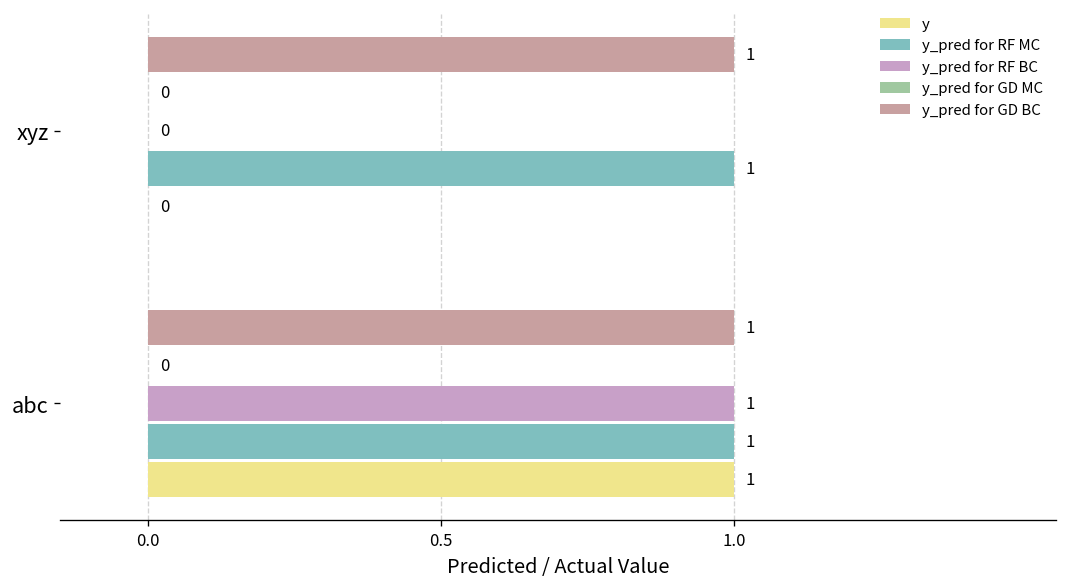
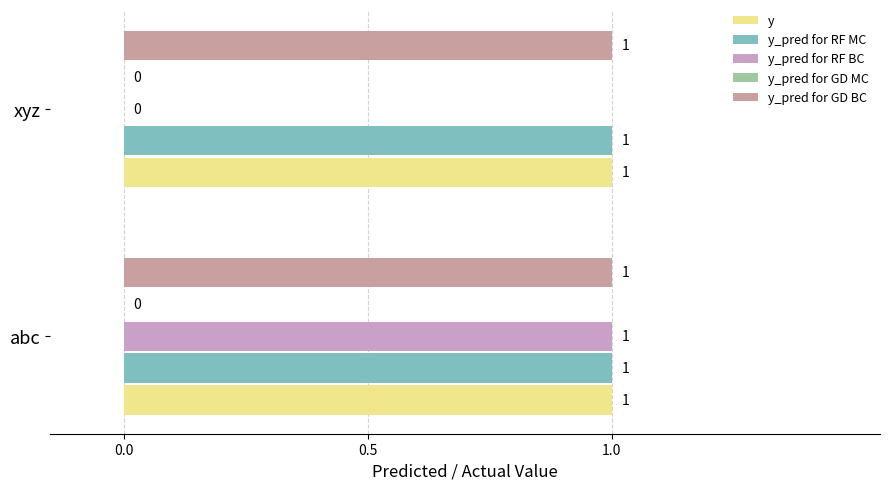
y, xyz: 0 -> 1
